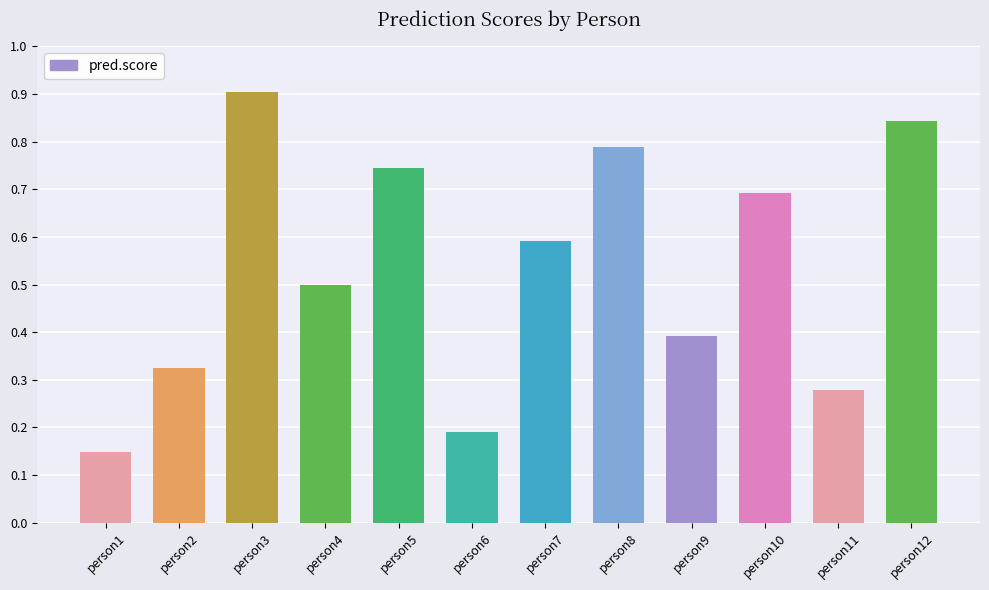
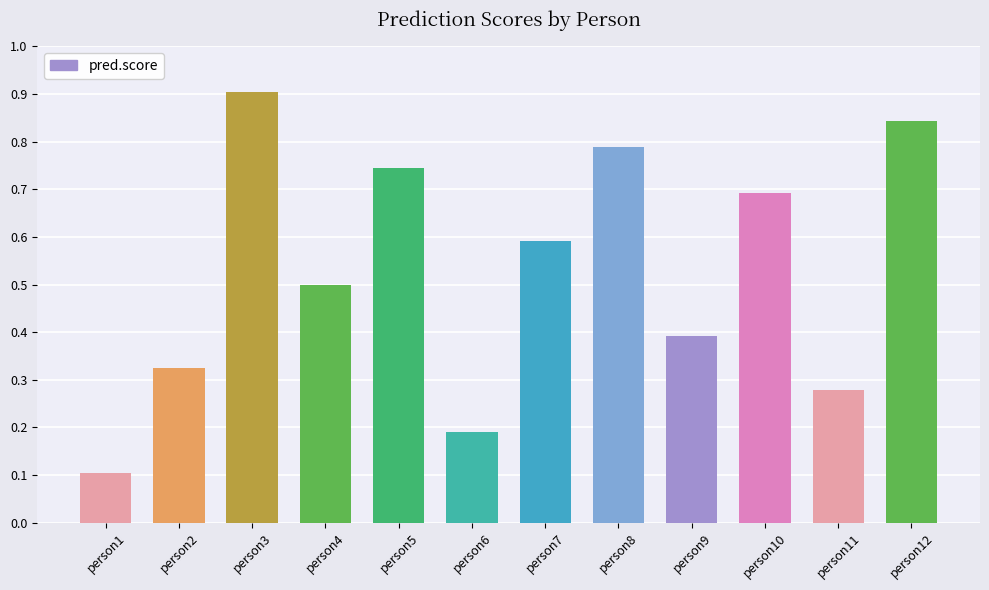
person1: 0.15 -> 0.10
